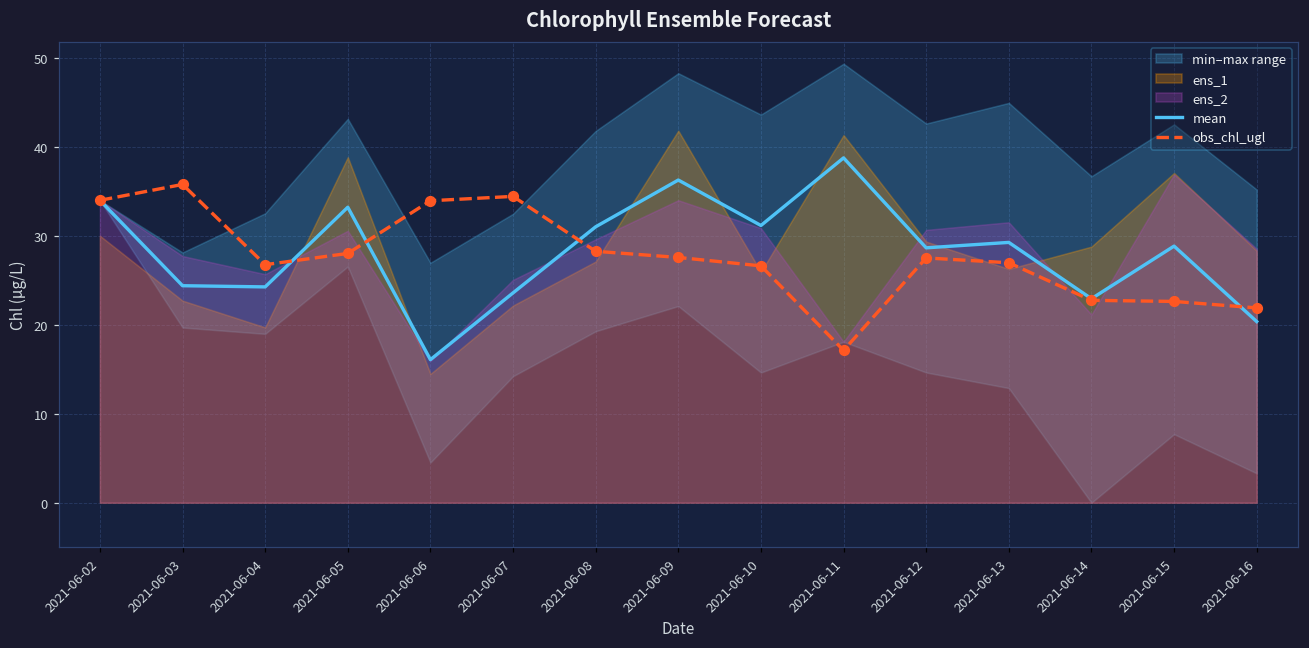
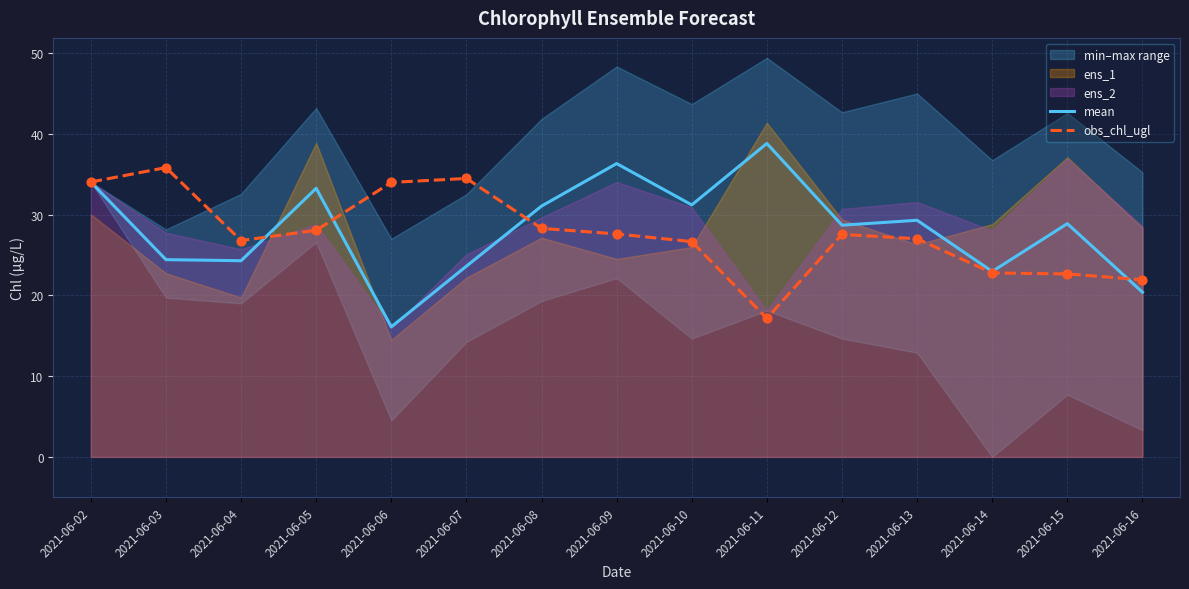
ens_2, 2021-06-05: 31 -> 29
ens_1, 2021-06-09: 42 -> 25
ens_2, 2021-06-14: 21 -> 28
